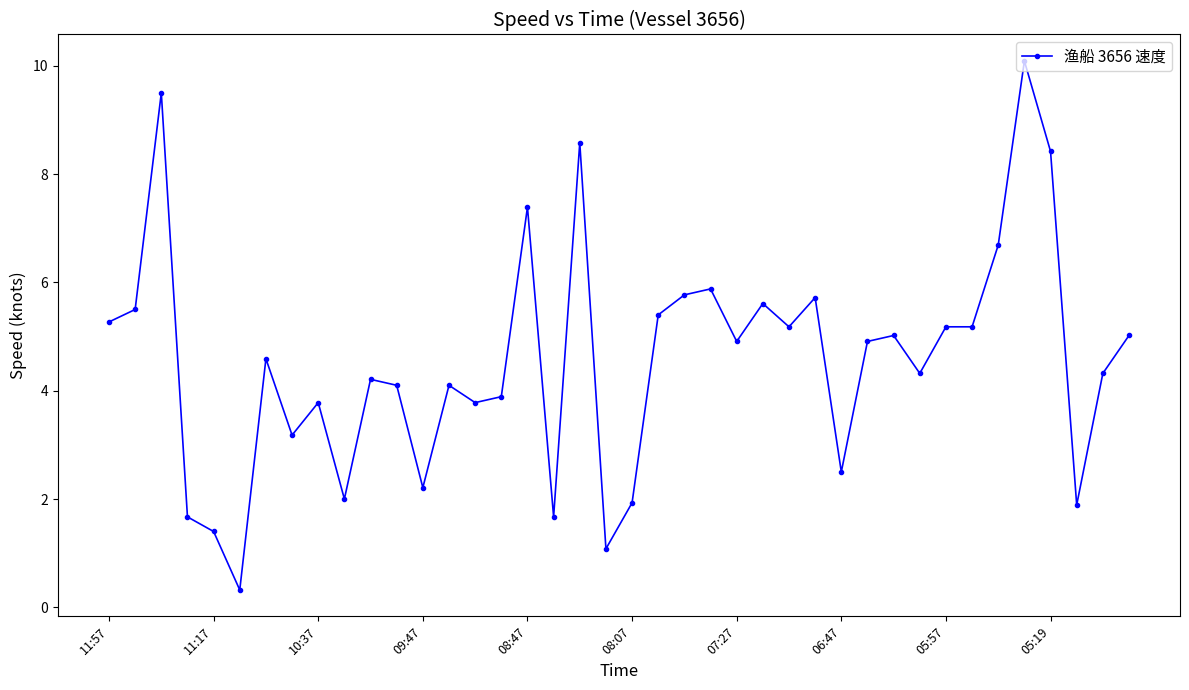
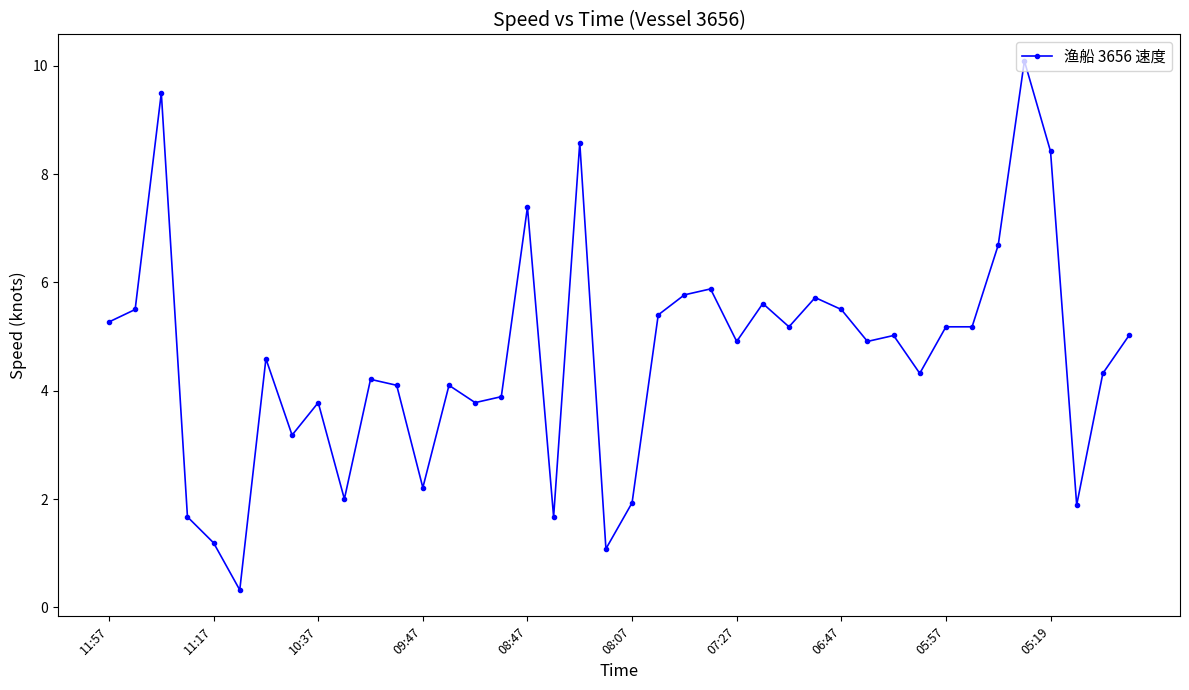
11:17: 1.4 -> 1.2
06:47: 2.5 -> 5.5
